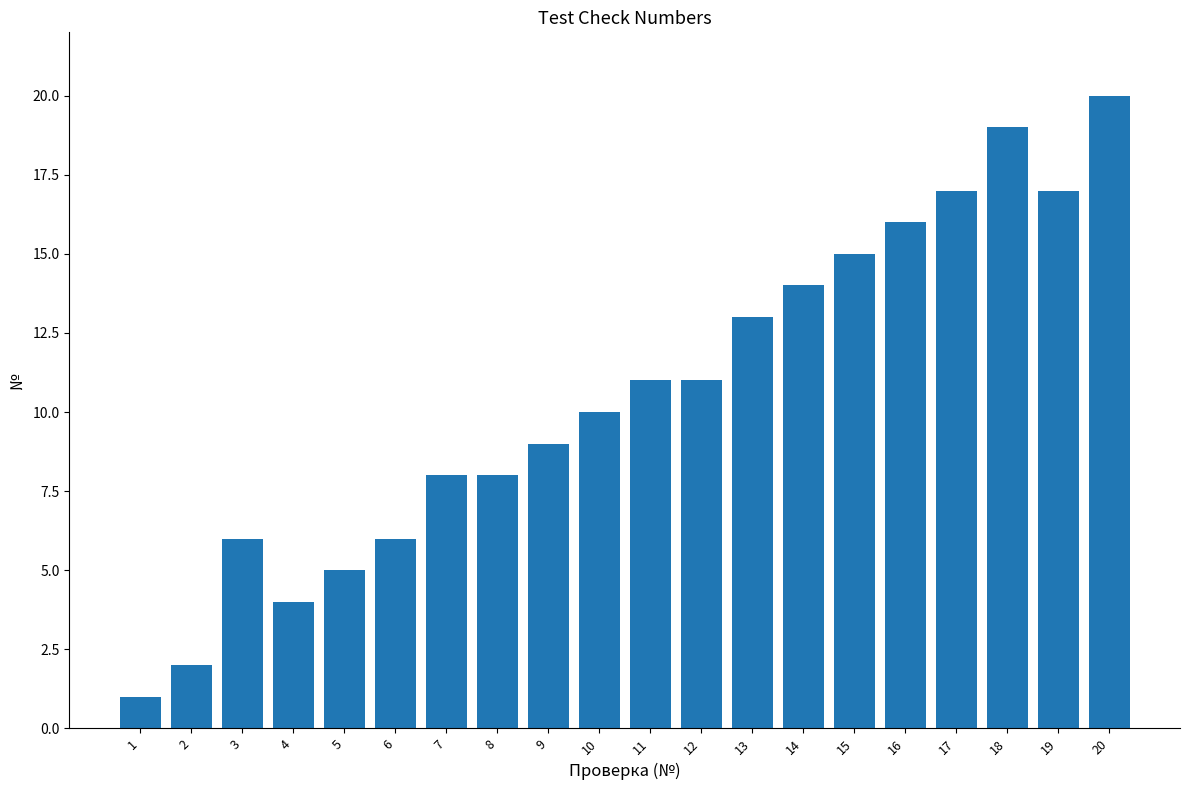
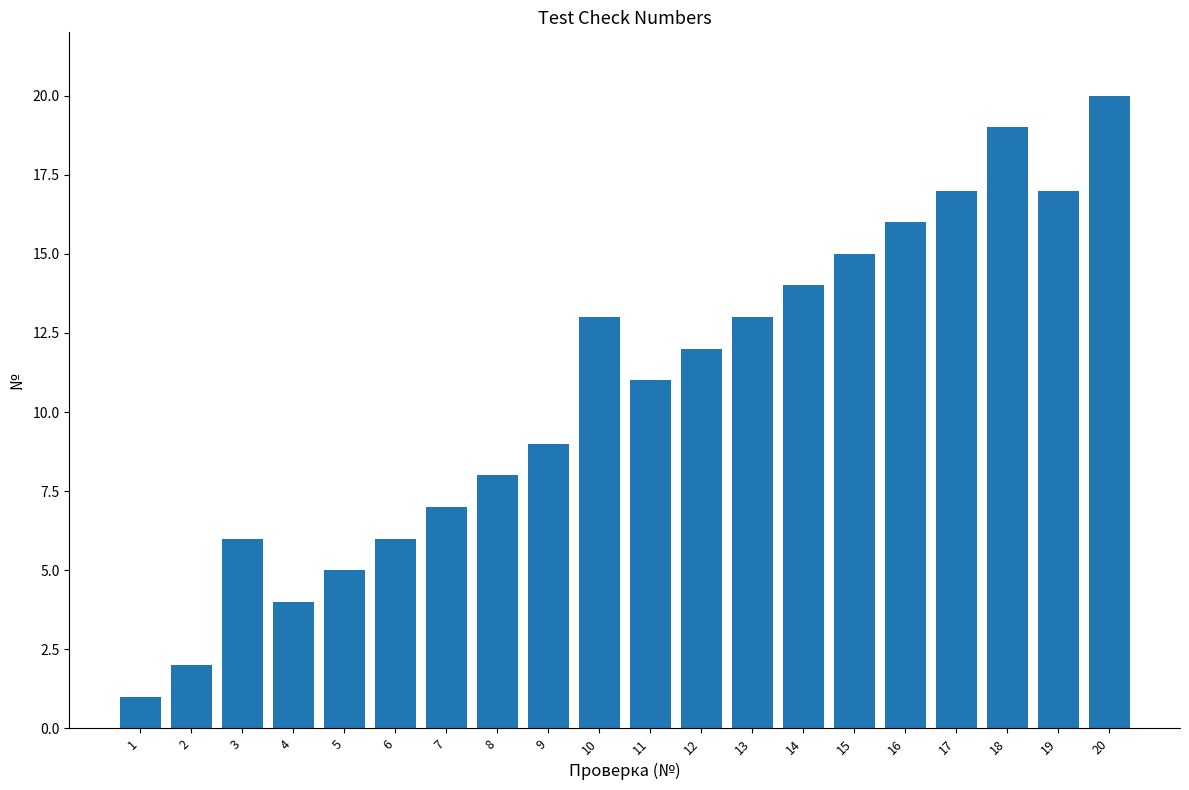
7: 8 -> 7
10: 10 -> 13
12: 11 -> 12
